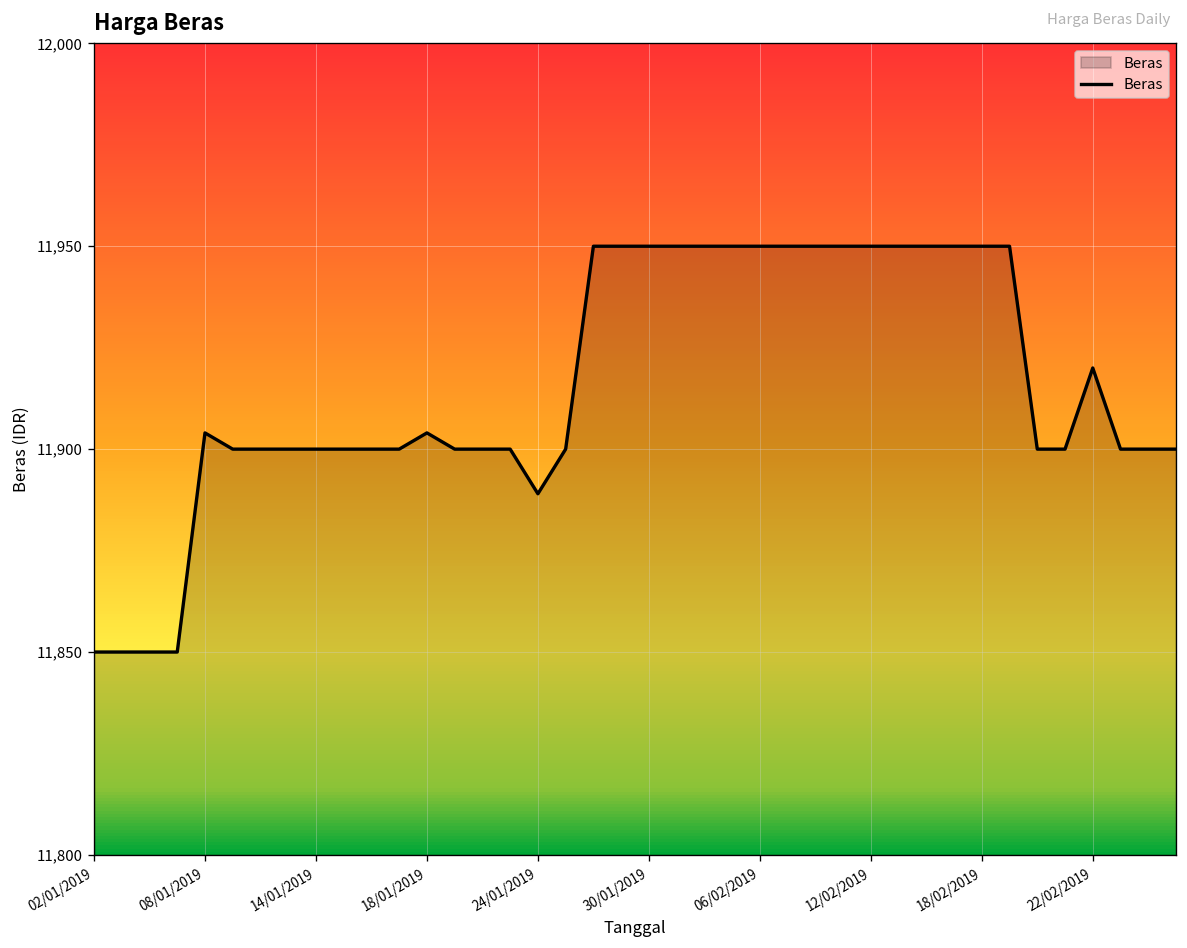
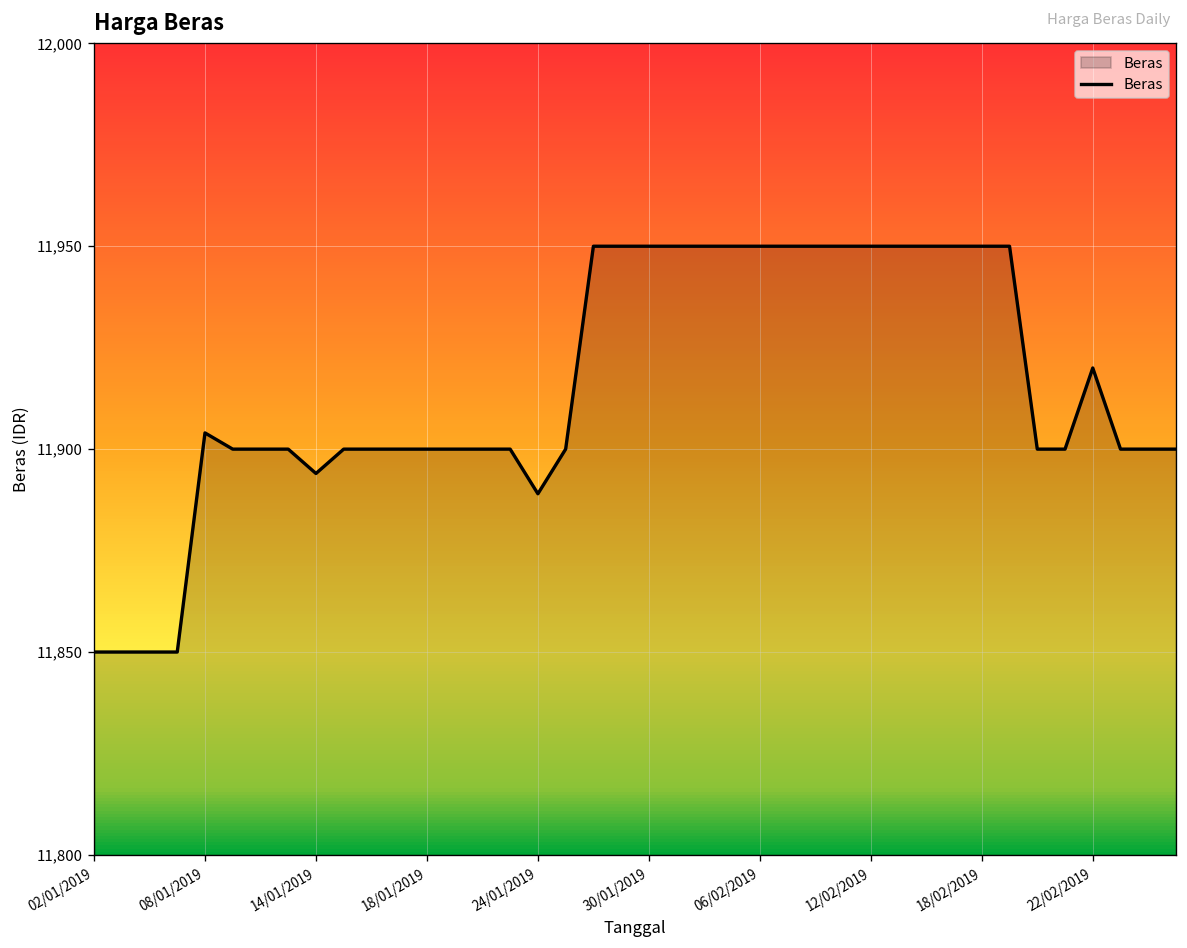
14/01/2019: 11,900 -> 11,894
18/01/2019: 11,904 -> 11,900
